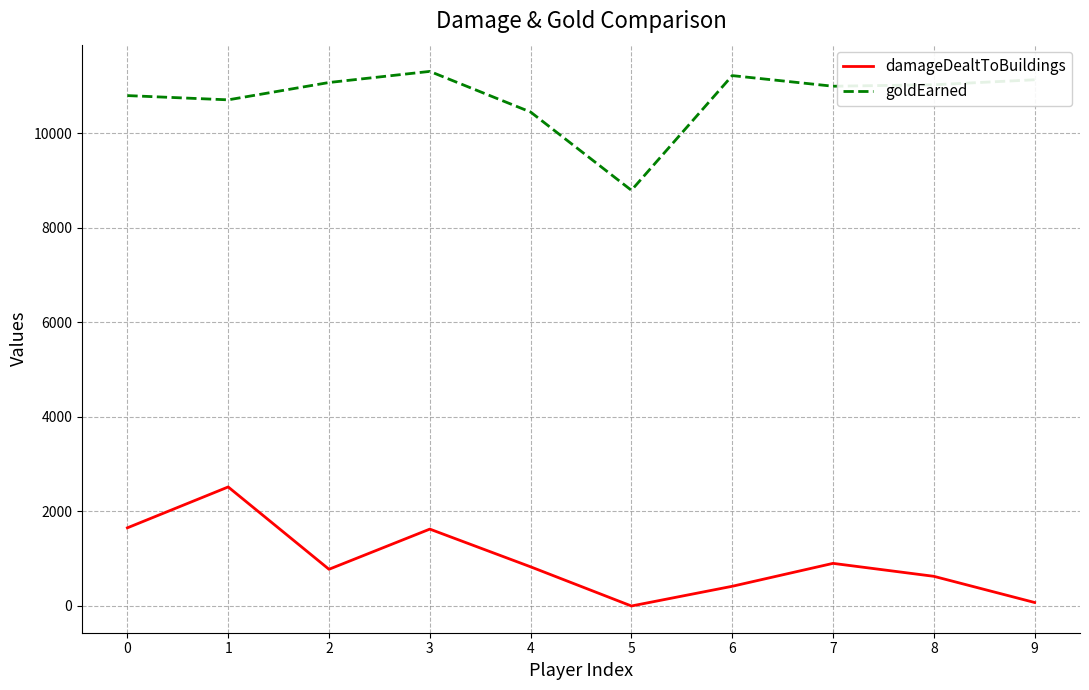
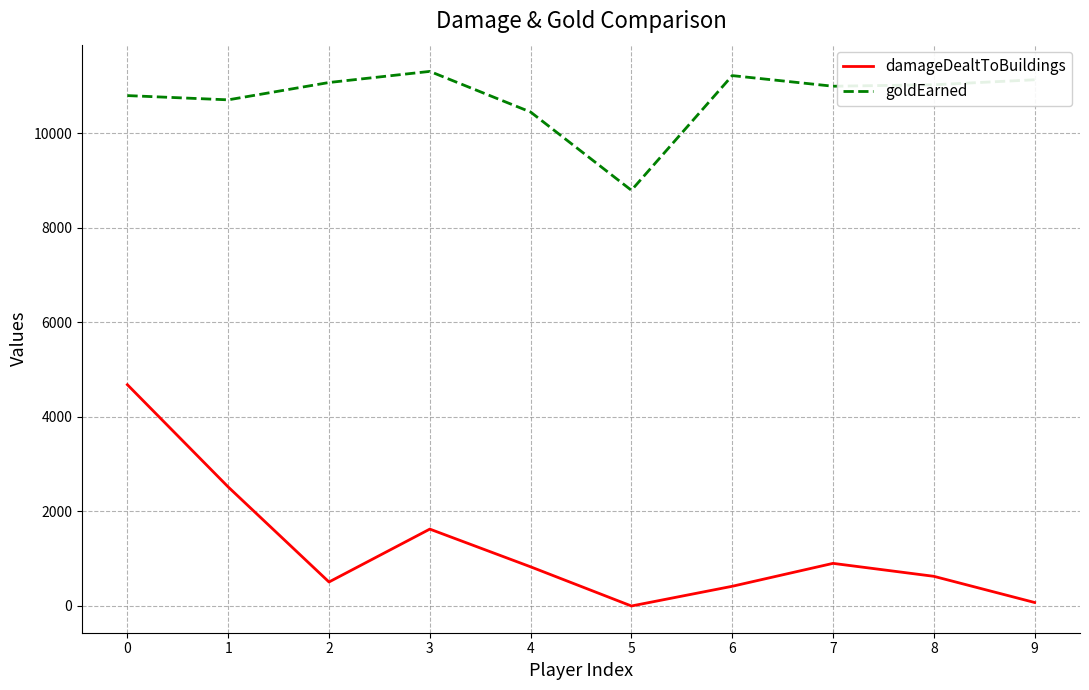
damageDealtToBuildings, 0: 1700 -> 4700
damageDealtToBuildings, 2: 800 -> 500
